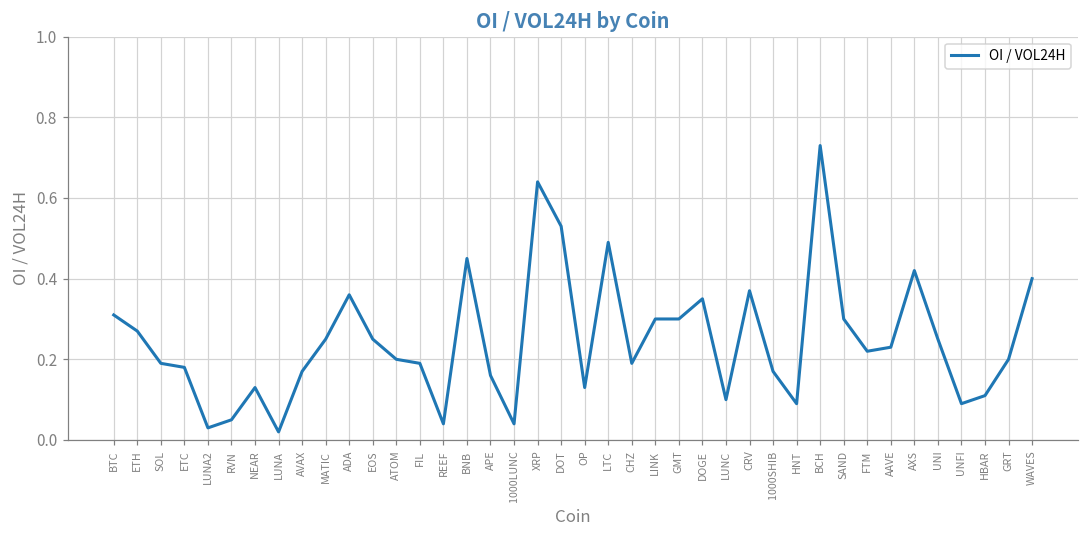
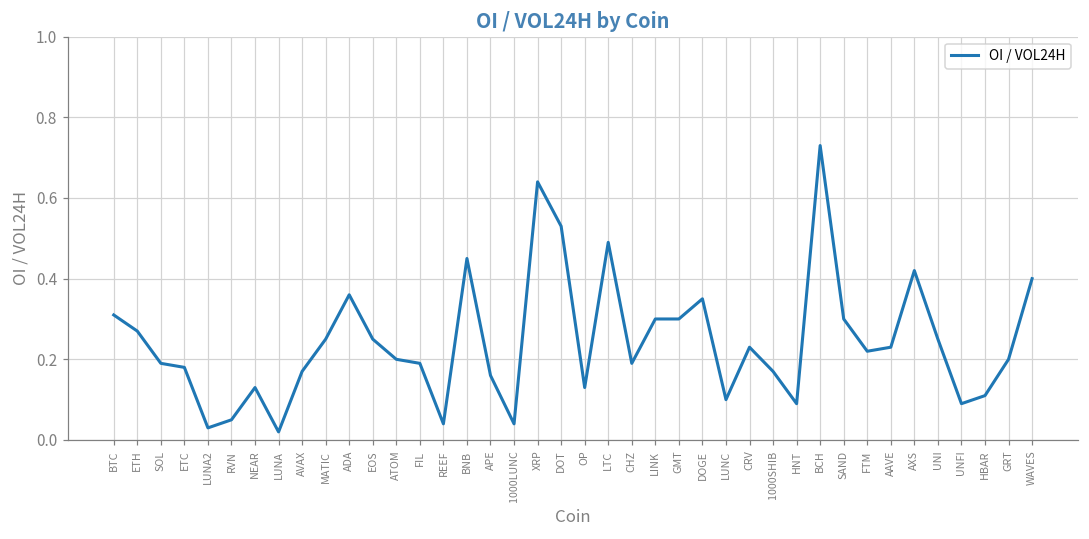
CRV: 0.37 -> 0.23
